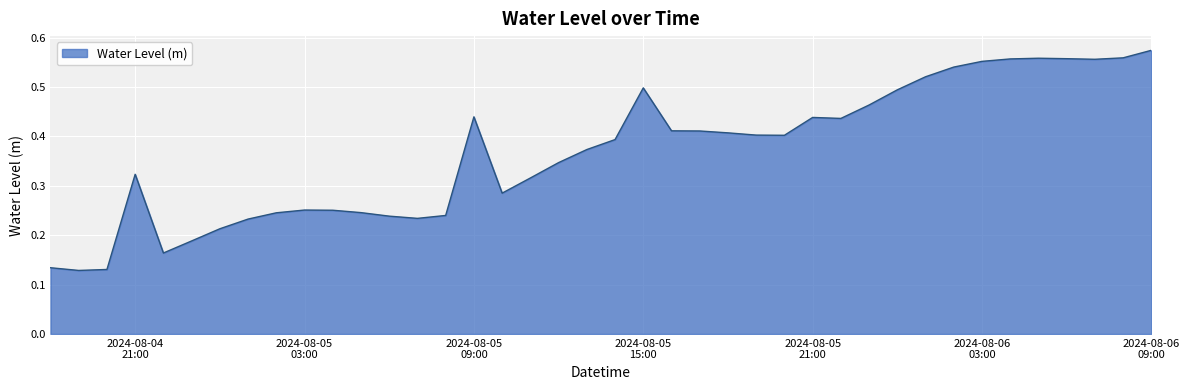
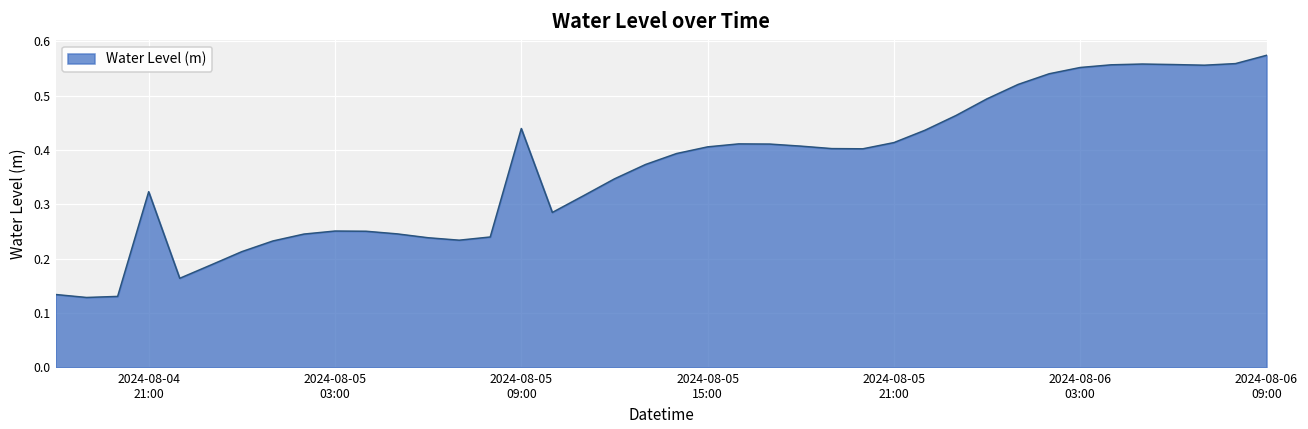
2024-08-05 15:00: 0.50 -> 0.41
2024-08-05 21:00: 0.44 -> 0.41
